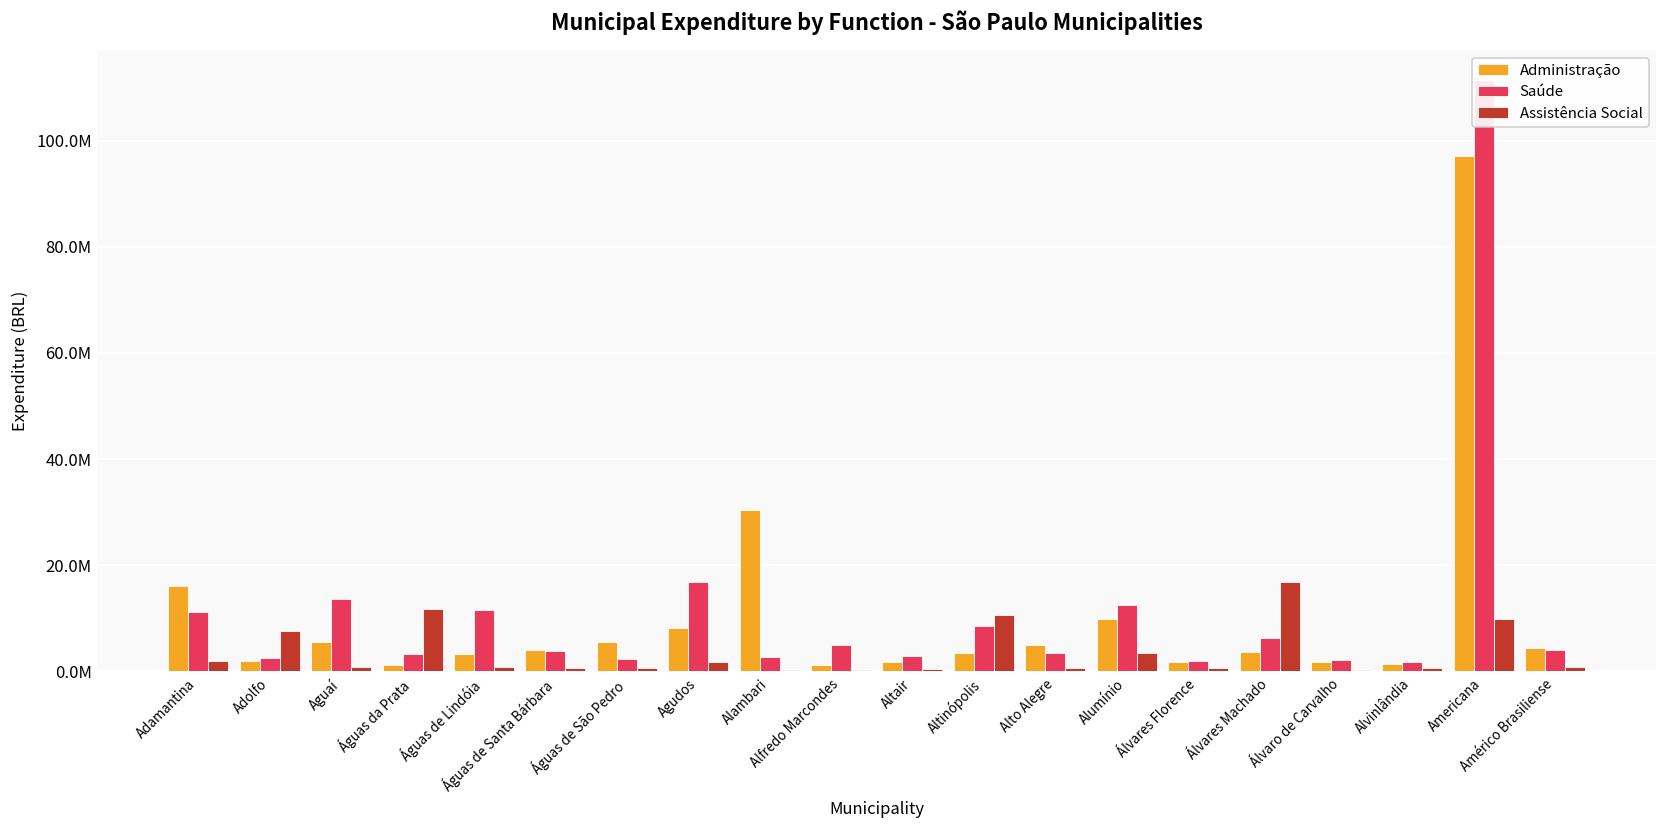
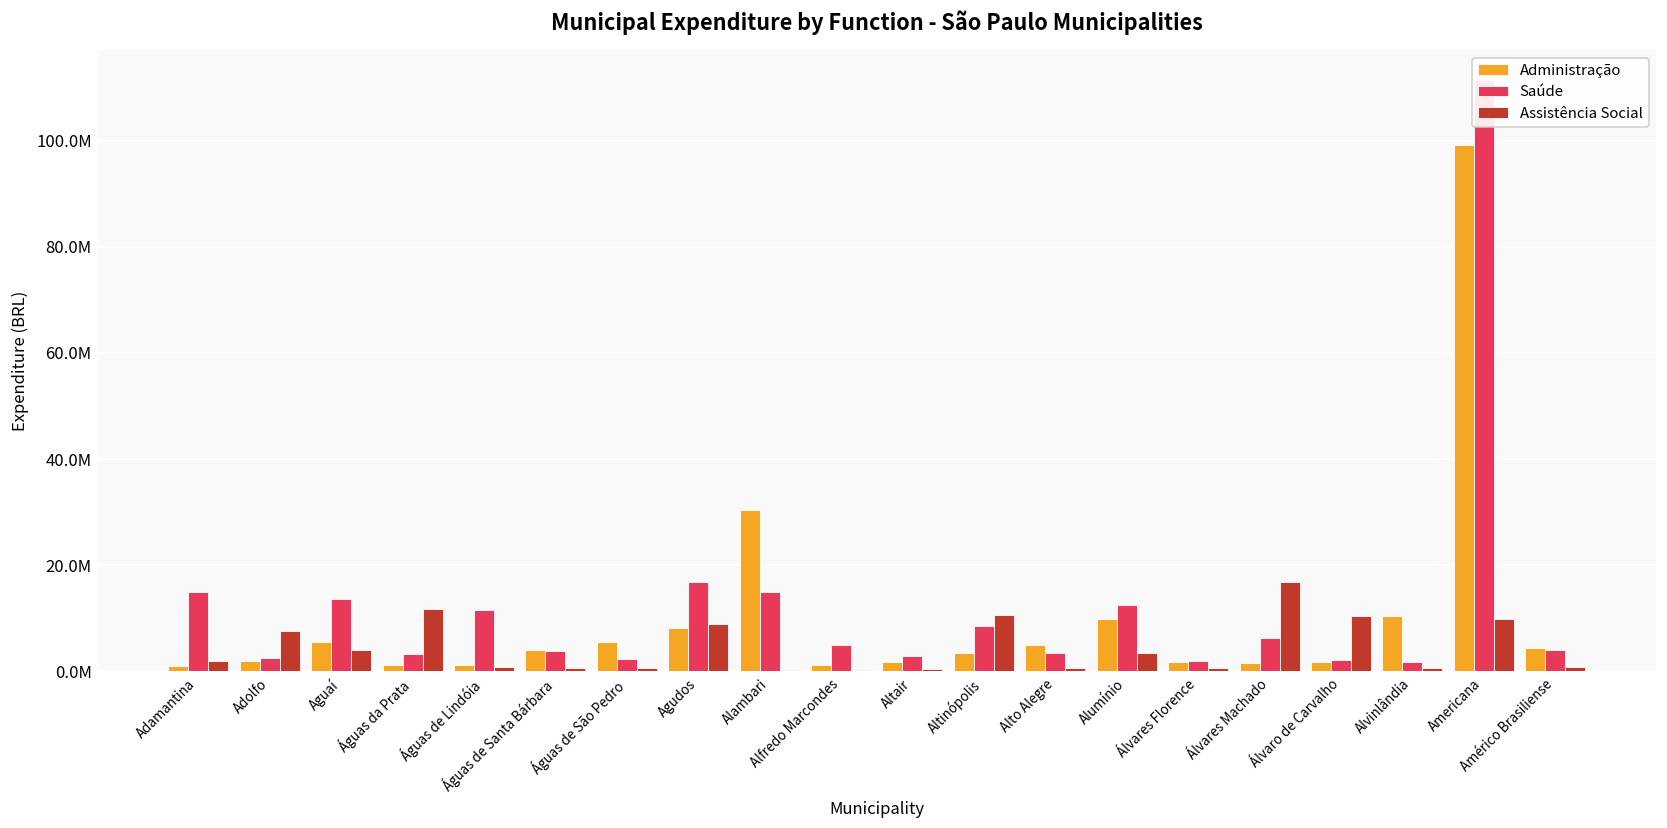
Administração, Adamantina: 16000000 -> 1000000
Saúde, Adamantina: 11000000 -> 15000000
Assistência Social, Aguaí: 1000000 -> 4000000
Administração, Águas de Lindóia: 3000000 -> 1000000
Assistência Social, Agudos: 2000000 -> 9000000
Saúde, Alambari: 3000000 -> 15000000
Administração, Álvares Machado: 4000000 -> 2000000
Assistência Social, Álvaro de Carvalho: 0 -> 10000000
Administração, Alvinlândia: 1000000 -> 10000000
Administração, Americana: 97000000 -> 99000000
